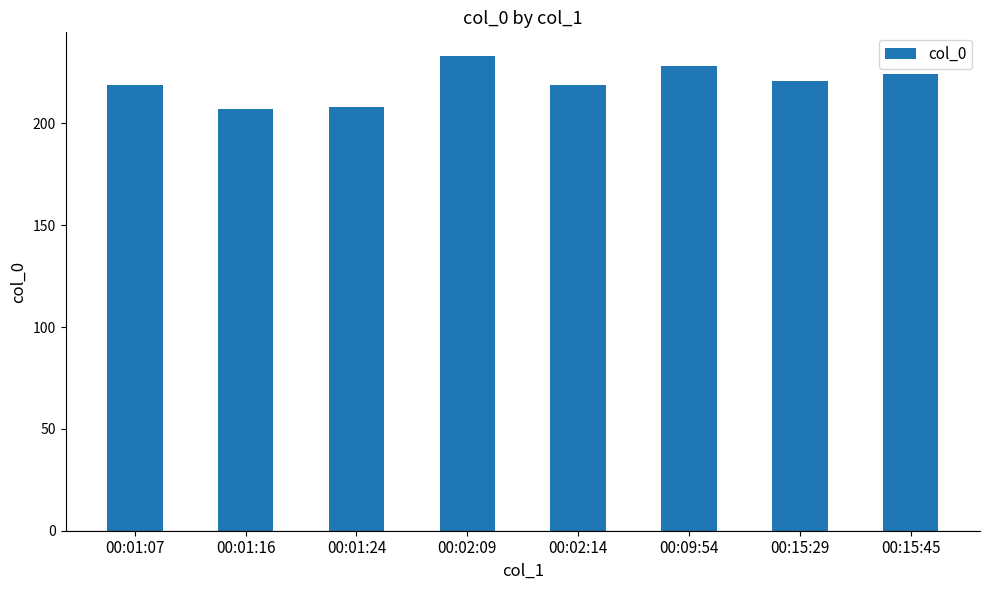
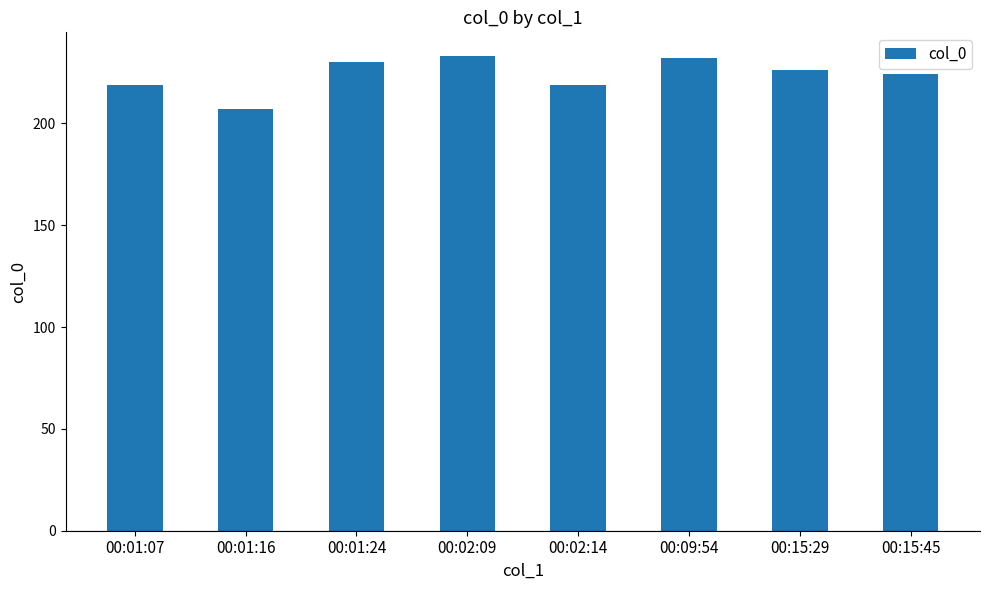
00:01:24: 208 -> 230
00:09:54: 228 -> 232
00:15:29: 221 -> 226
